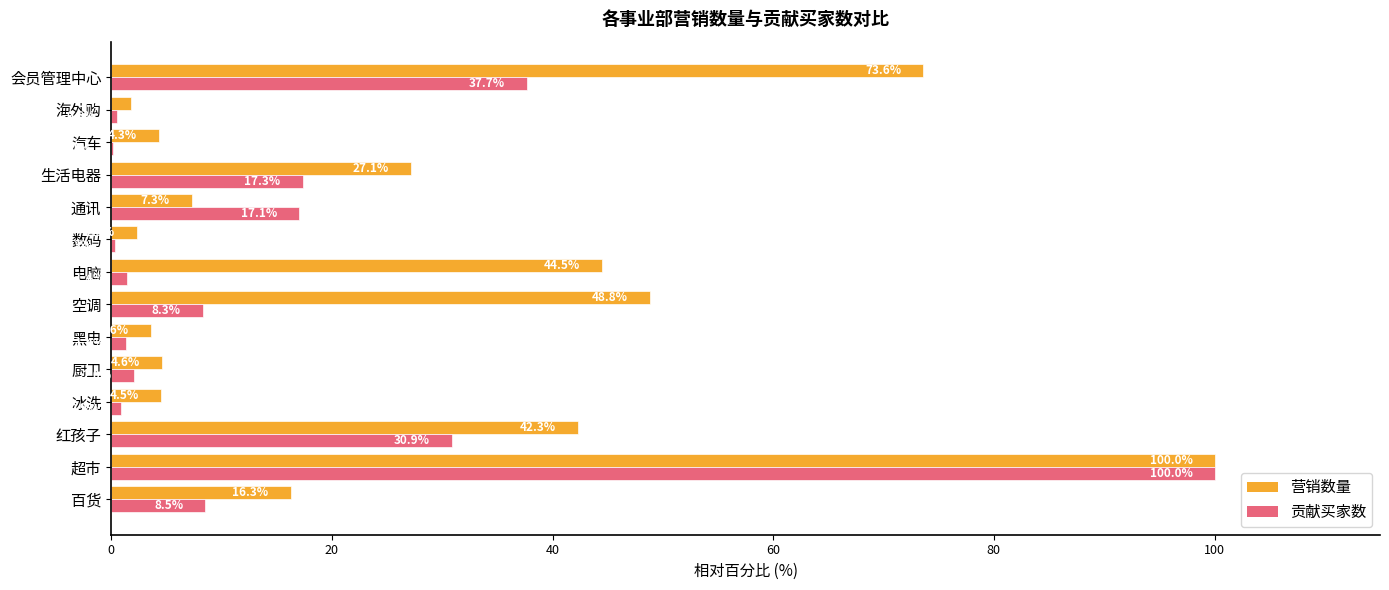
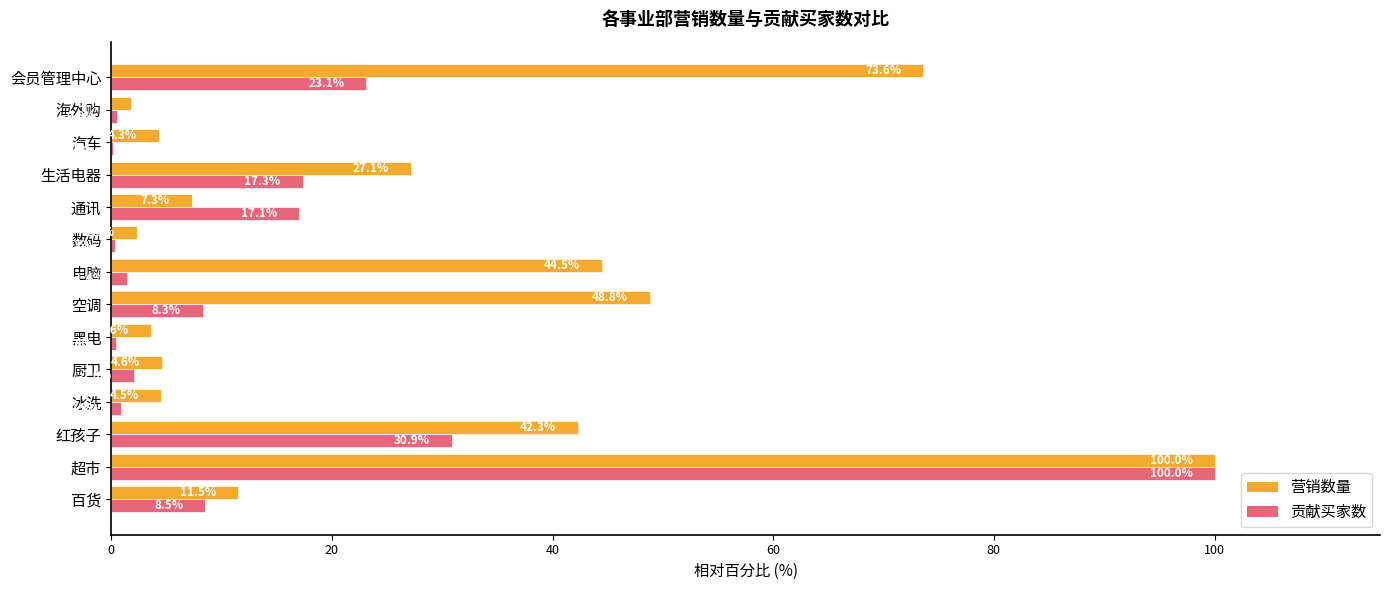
贡献买家数, 会员管理中心: 37.7% -> 23.1%
贡献买家数, 黑电: 1.4 -> 0.4
营销数量, 百货: 16.3% -> 11.5%
